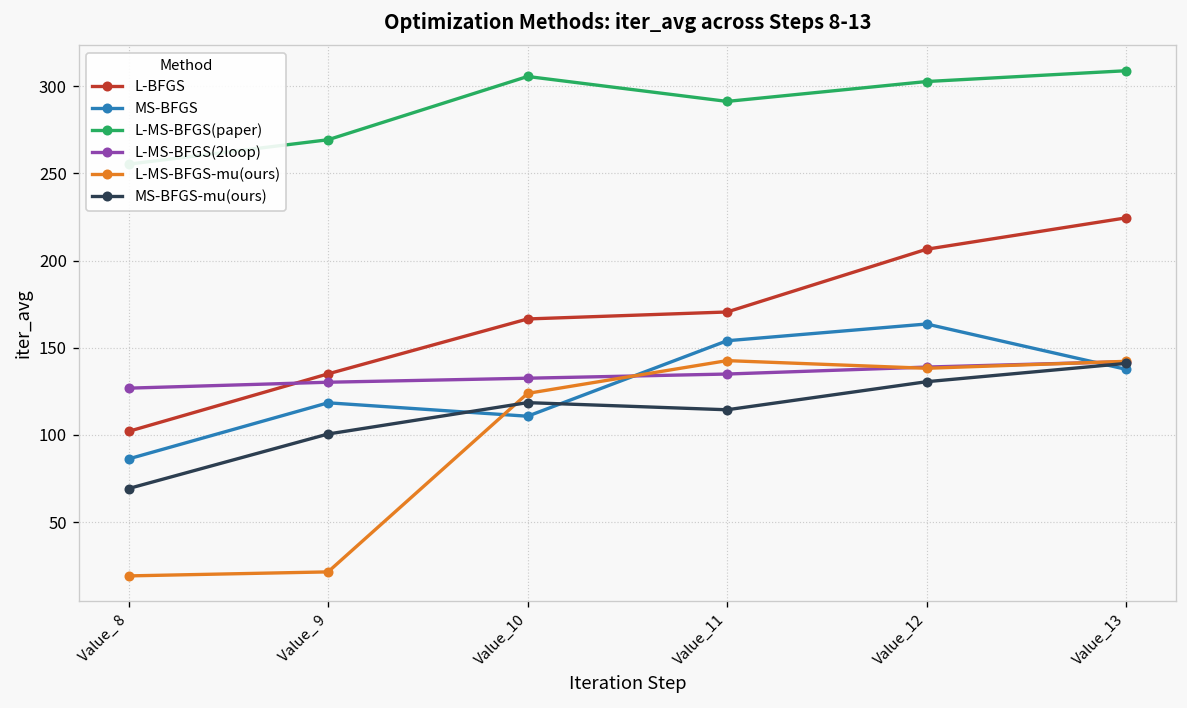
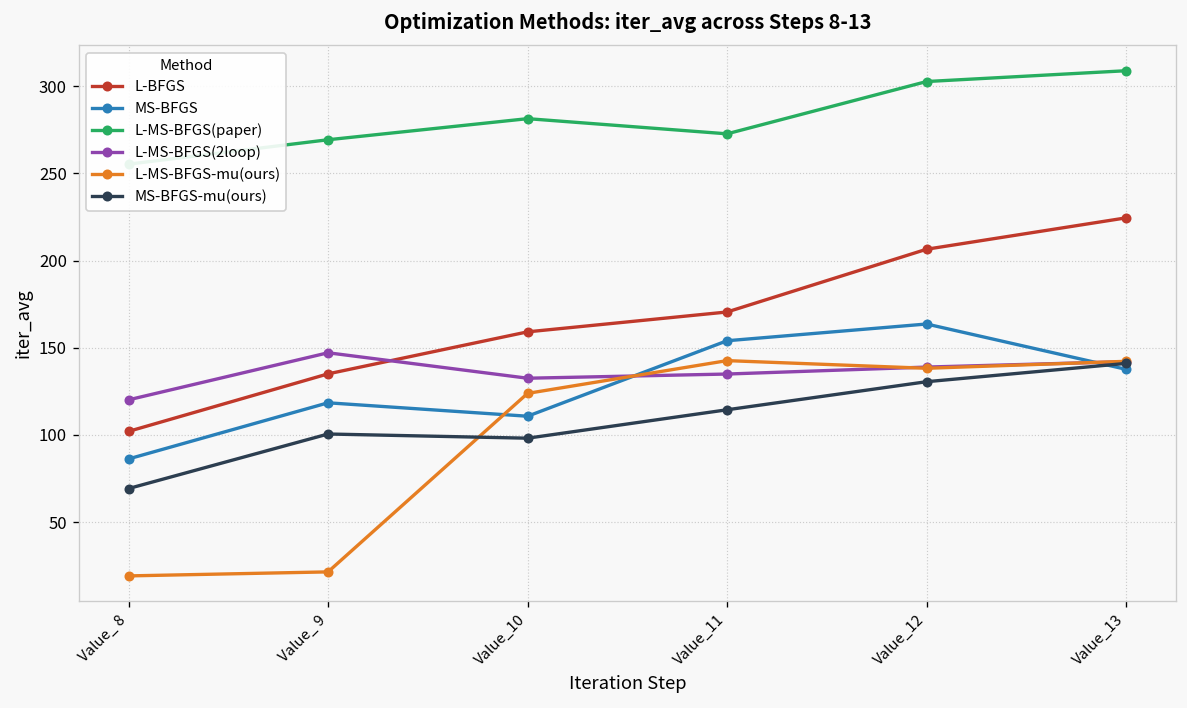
L-MS-BFGS(2loop), Value_ 8: 127 -> 120
L-MS-BFGS(2loop), Value_ 9: 130 -> 147
L-BFGS, Value_10: 167 -> 159
L-MS-BFGS(paper), Value_10: 306 -> 281
MS-BFGS-mu(ours), Value_10: 119 -> 98
L-MS-BFGS(paper), Value_11: 291 -> 273
